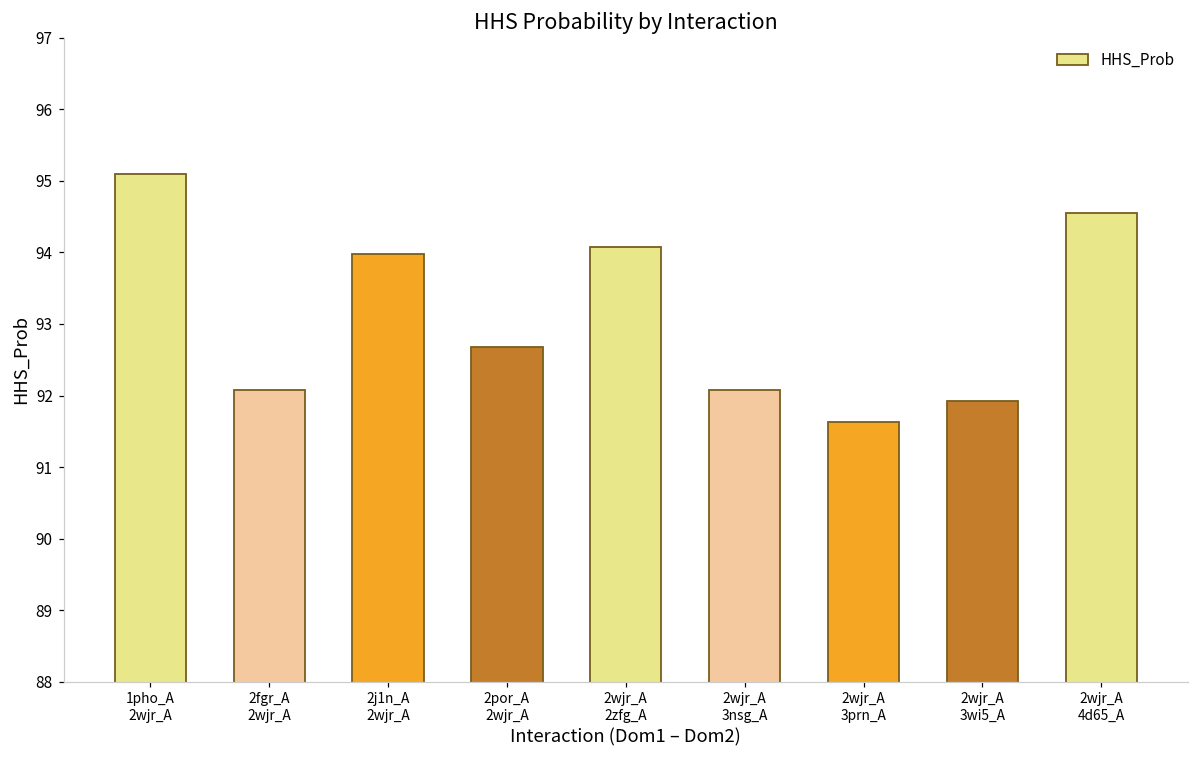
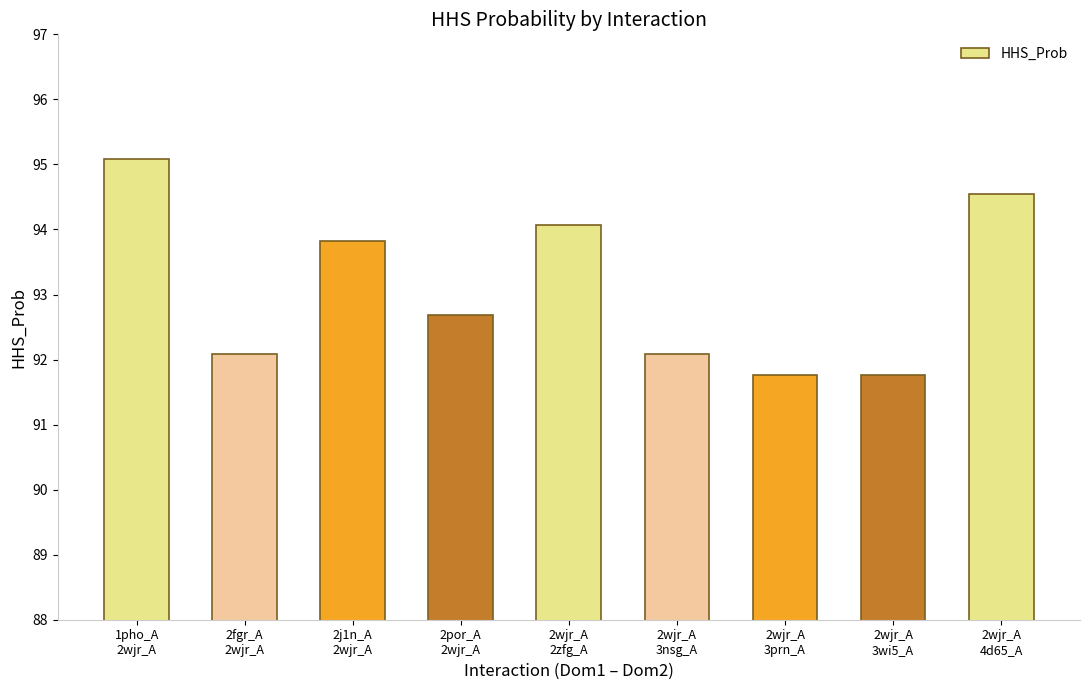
2j1n_A 2wjr_A: 94.0 -> 93.8
2wjr_A 3prn_A: 91.6 -> 91.8
2wjr_A 3wi5_A: 91.9 -> 91.8
